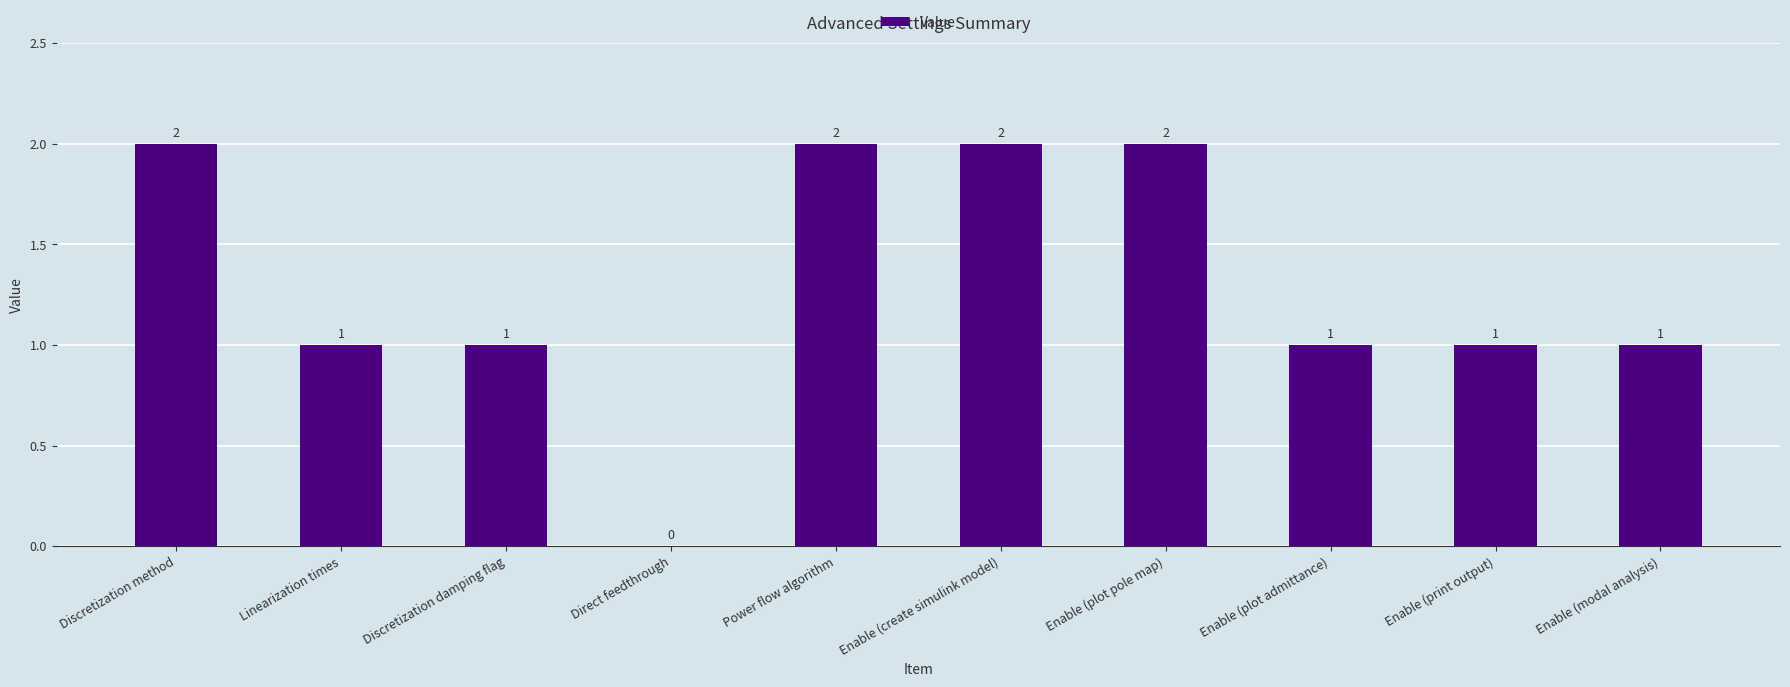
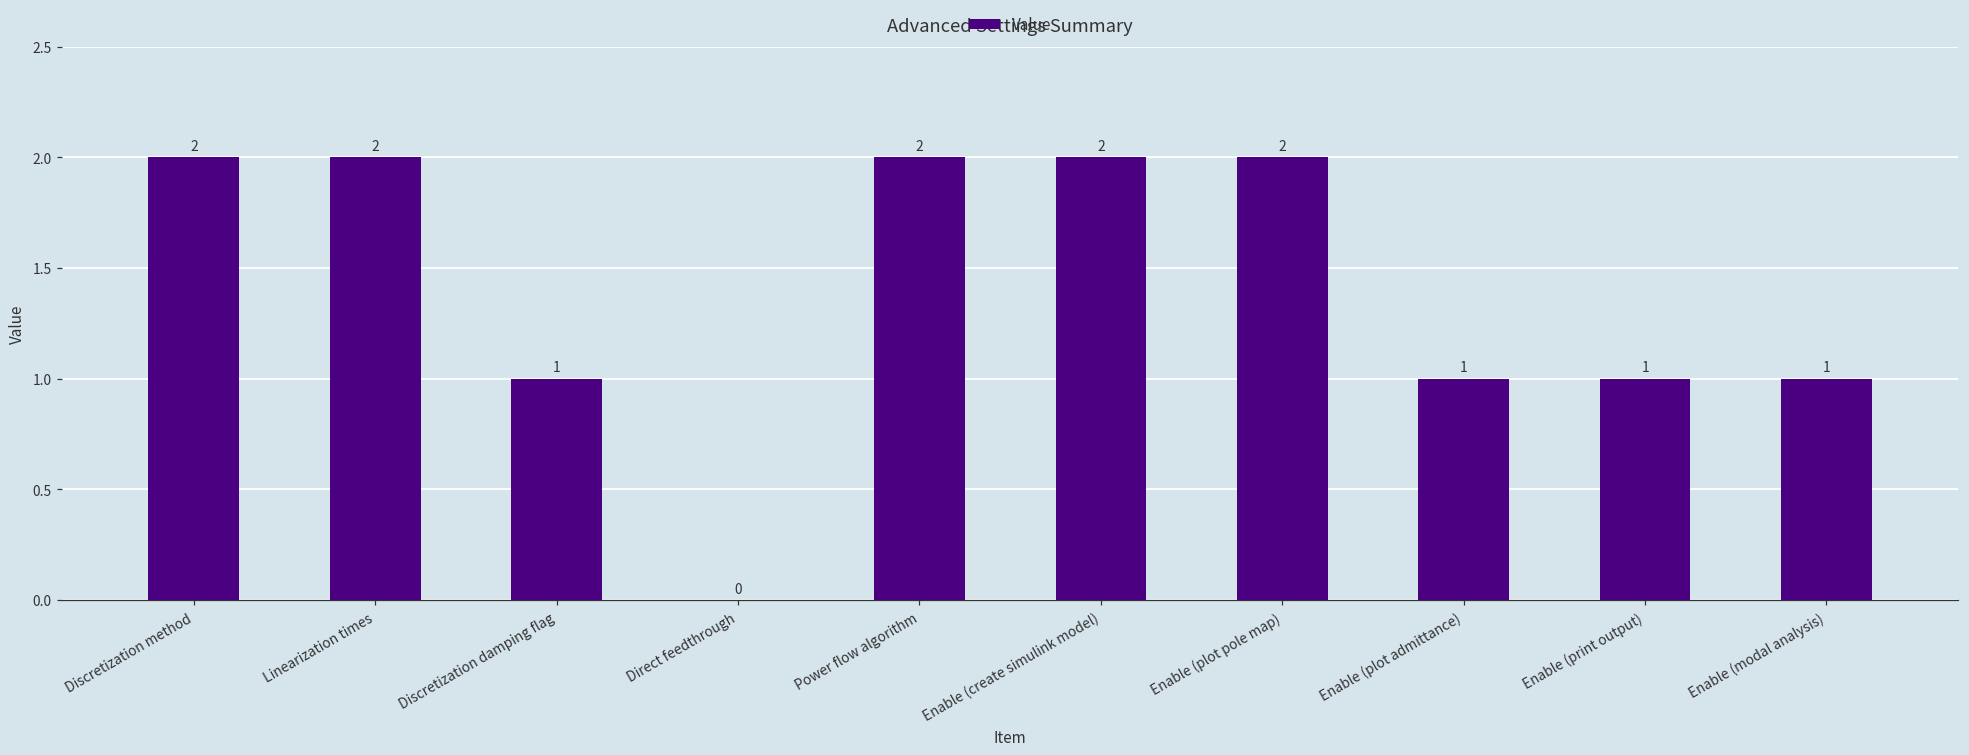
Linearization times: 1 -> 2
